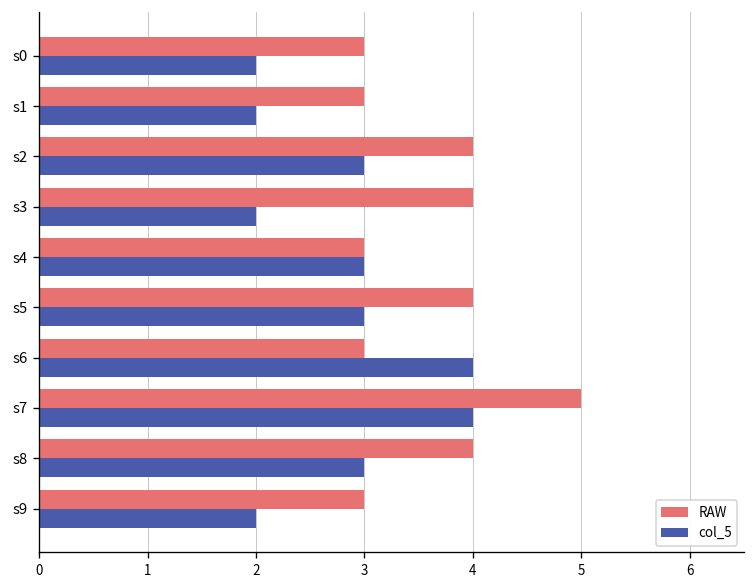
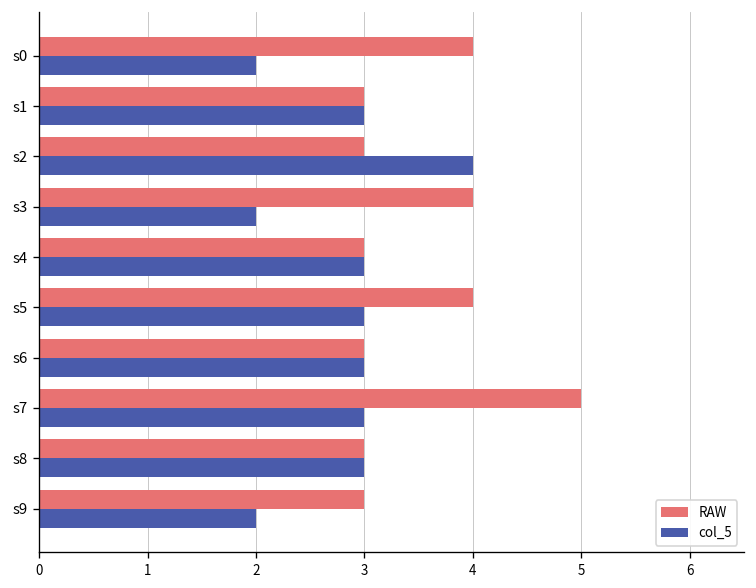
RAW, s0: 3 -> 4
col_5, s1: 2 -> 3
RAW, s2: 4 -> 3
col_5, s2: 3 -> 4
col_5, s6: 4 -> 3
col_5, s7: 4 -> 3
RAW, s8: 4 -> 3
